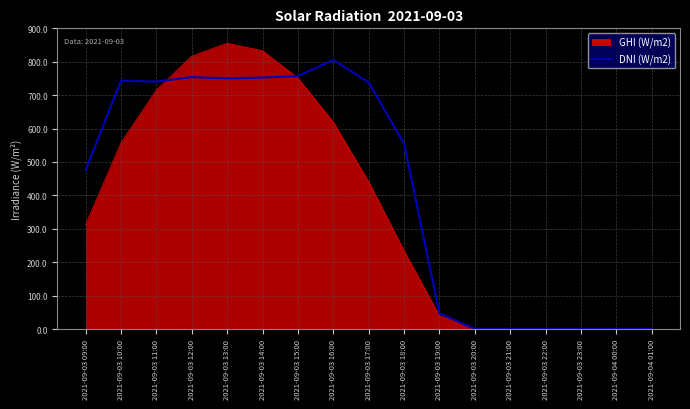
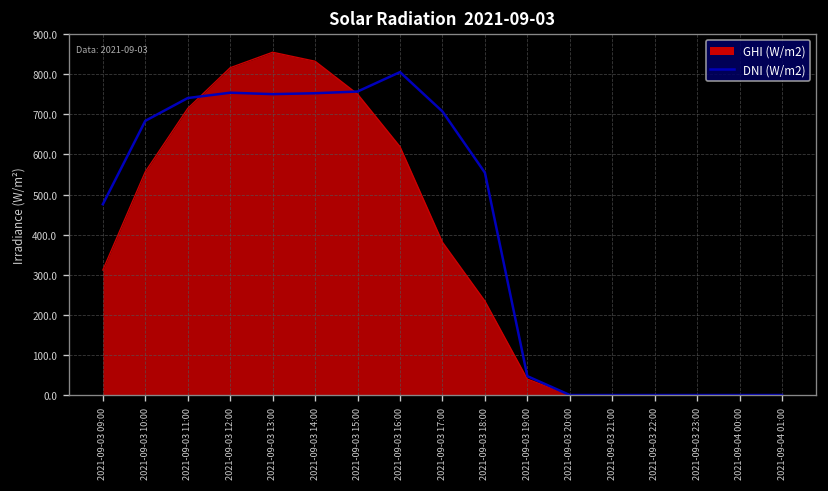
DNI (W/m2), 2021-09-03 10:00: 740 -> 680
GHI (W/m2), 2021-09-03 17:00: 440 -> 380
DNI (W/m2), 2021-09-03 17:00: 740 -> 710
